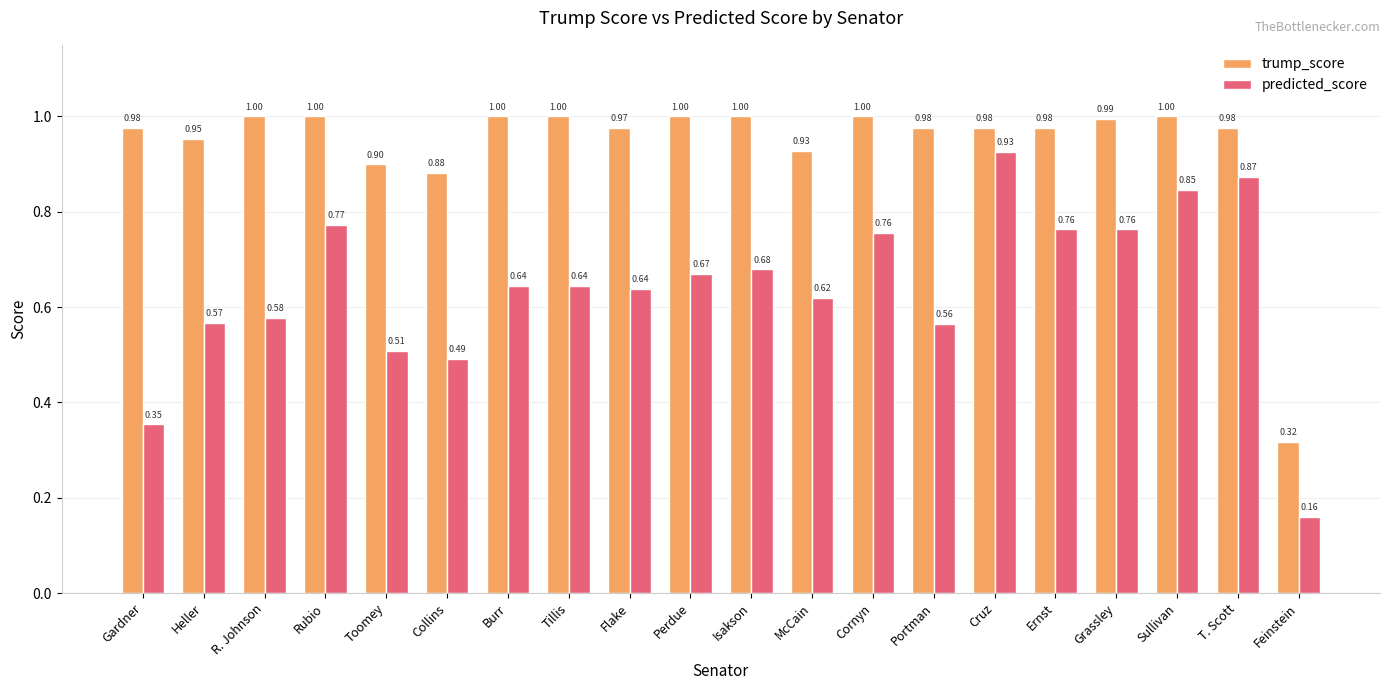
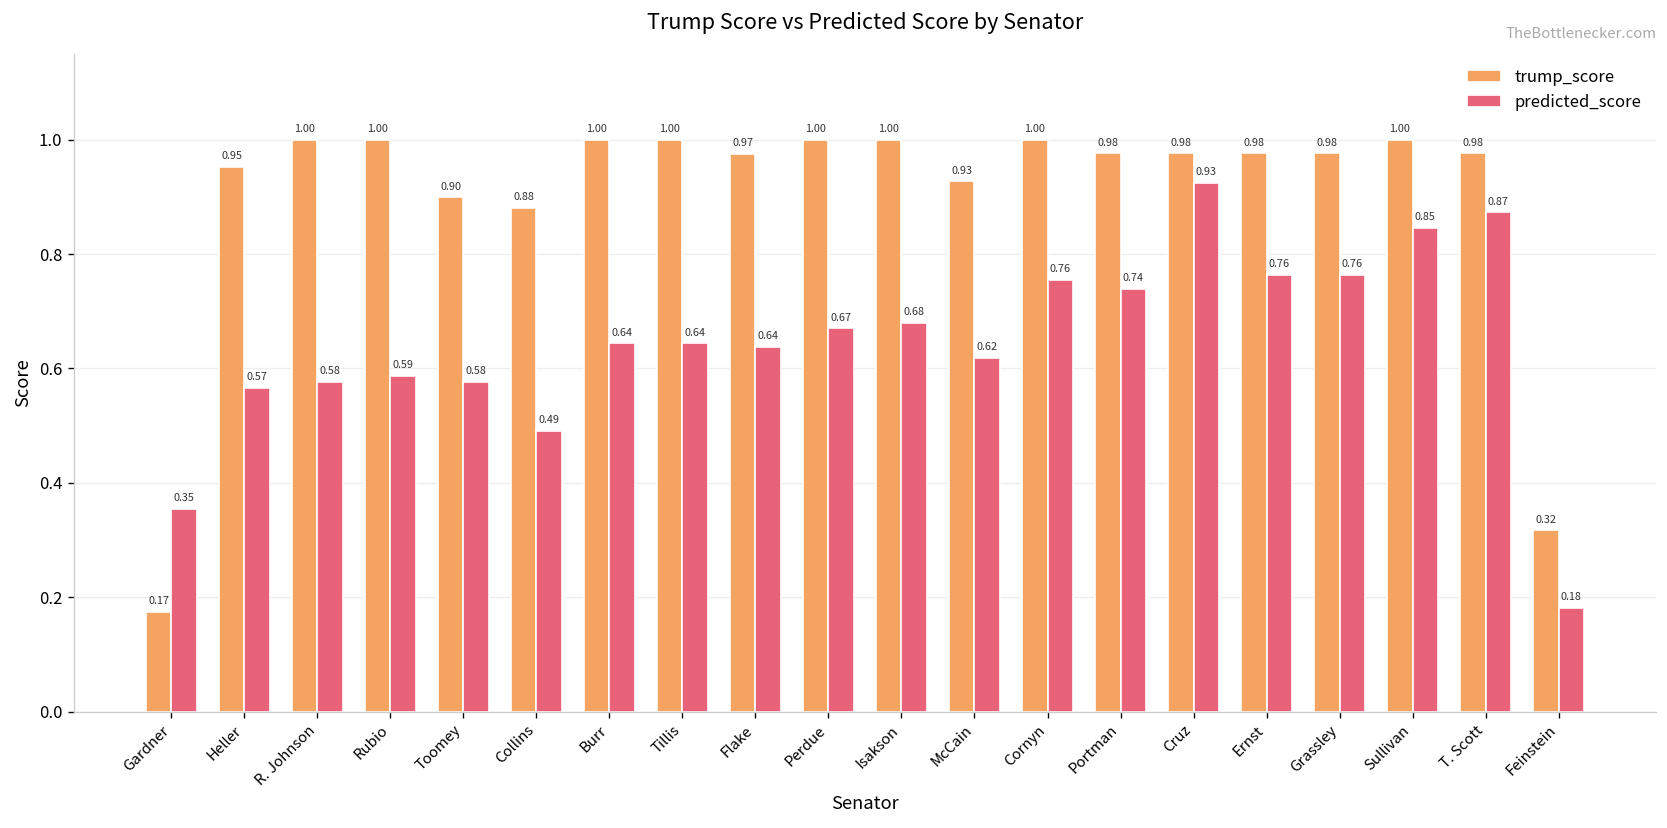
trump_score, Gardner: 0.98 -> 0.17
predicted_score, Rubio: 0.77 -> 0.59
predicted_score, Toomey: 0.51 -> 0.58
predicted_score, Portman: 0.56 -> 0.74
trump_score, Grassley: 0.99 -> 0.98
predicted_score, Feinstein: 0.16 -> 0.18
